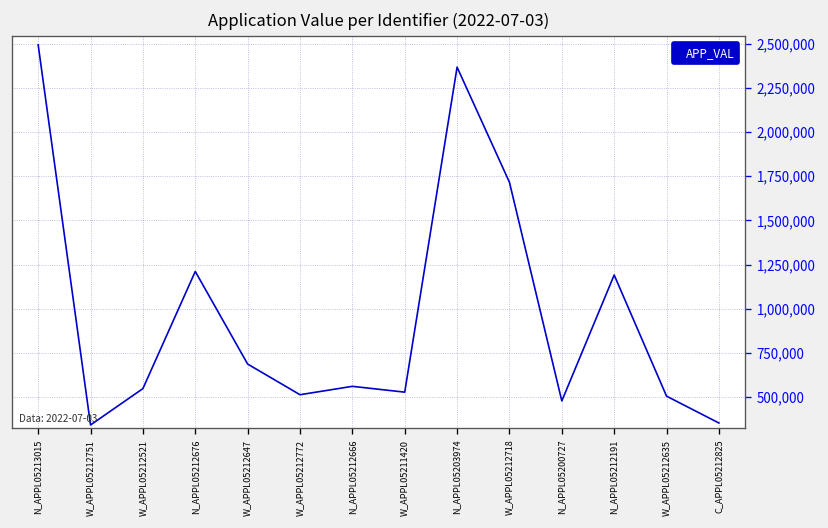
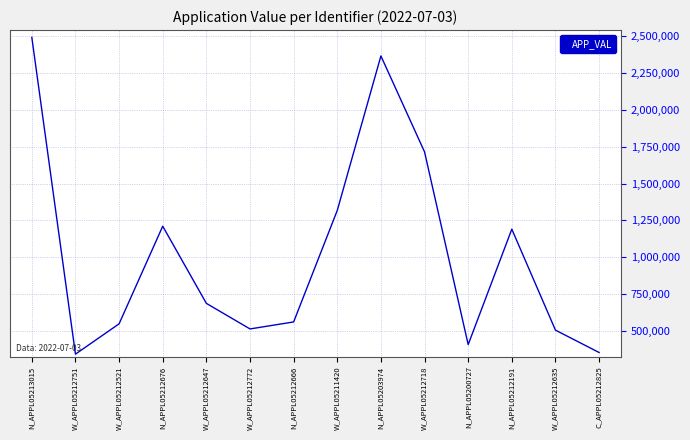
W_APPL05211420: 530,000 -> 1,320,000
N_APPL05200727: 480,000 -> 410,000
